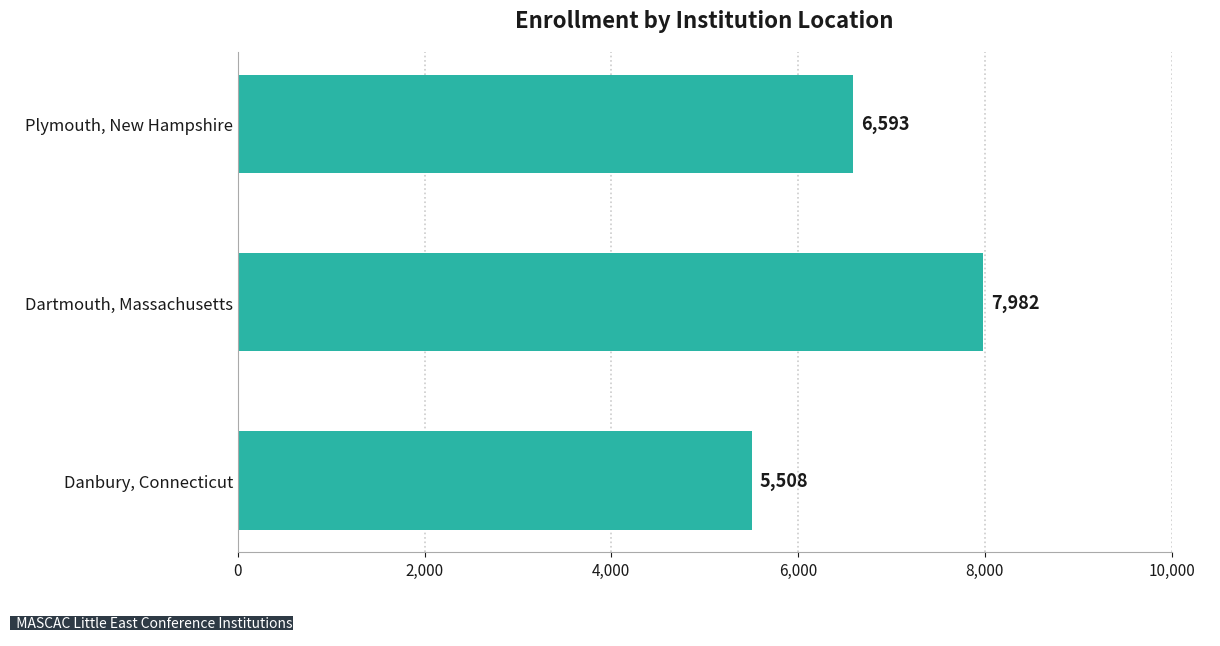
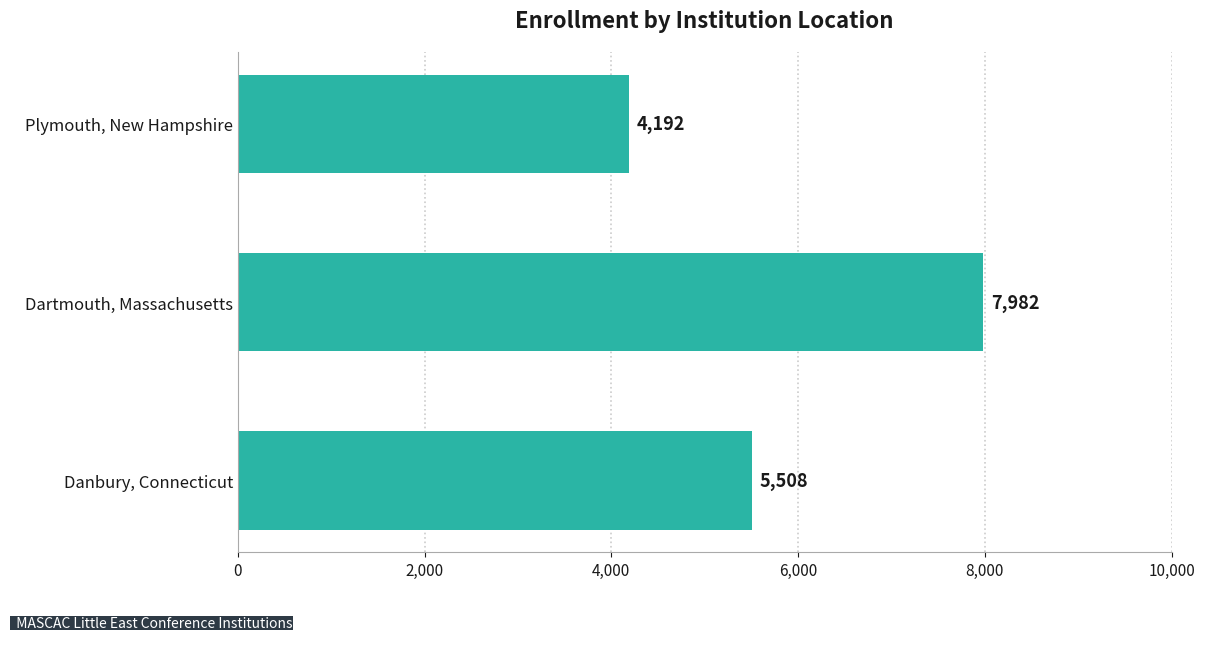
Plymouth, New Hampshire: 6,593 -> 4,192
